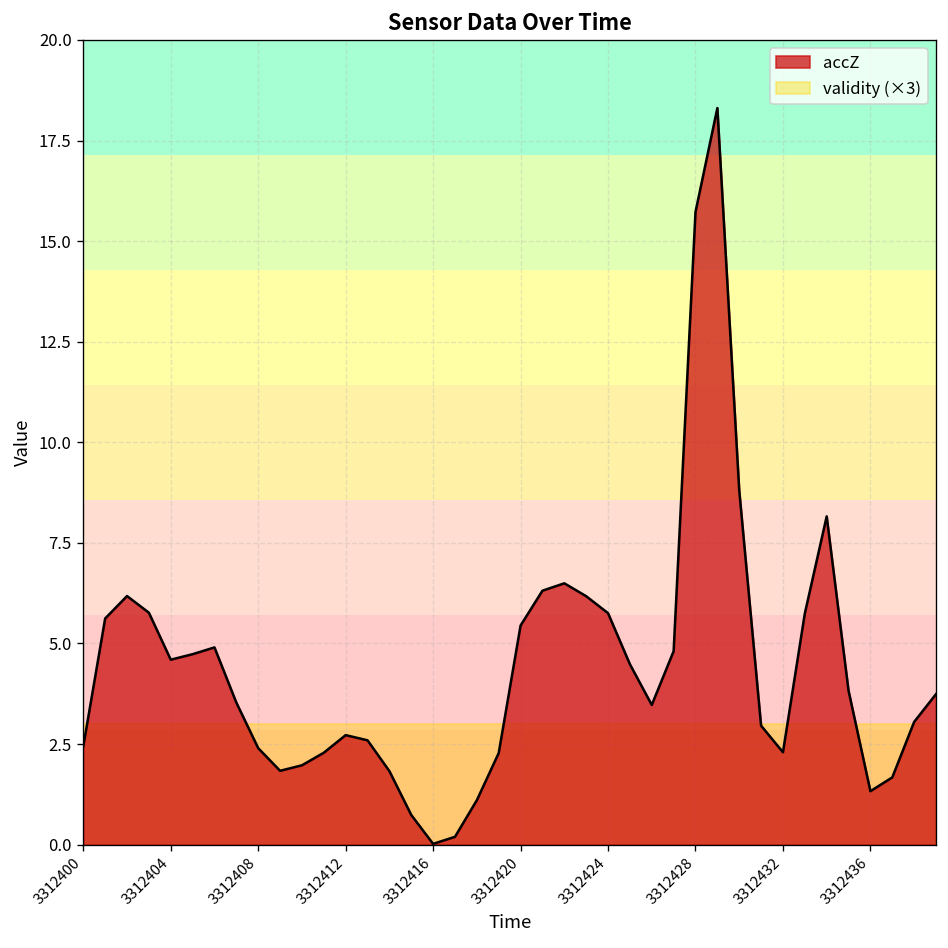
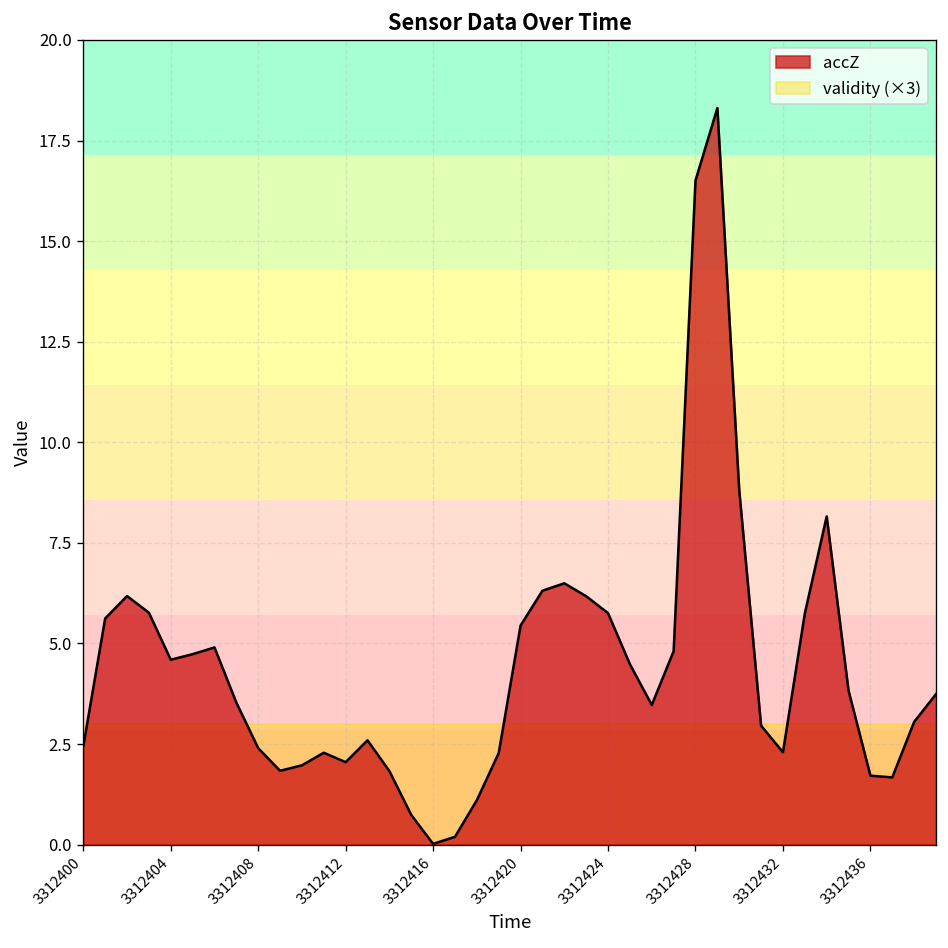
accZ, 3312412: 2.7 -> 2.1
accZ, 3312428: 15.7 -> 16.5
accZ, 3312436: 1.3 -> 1.7
